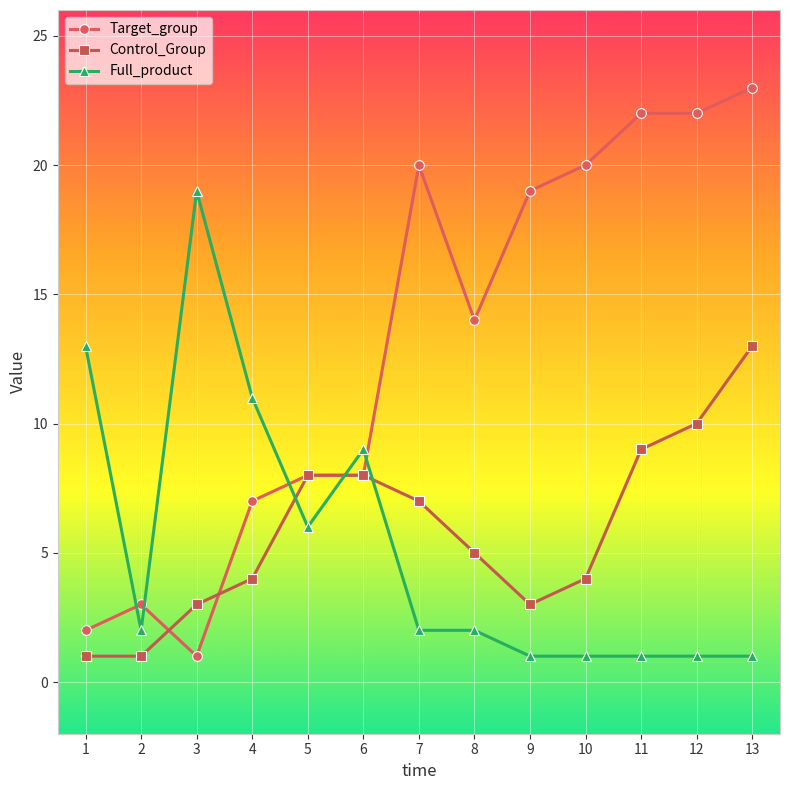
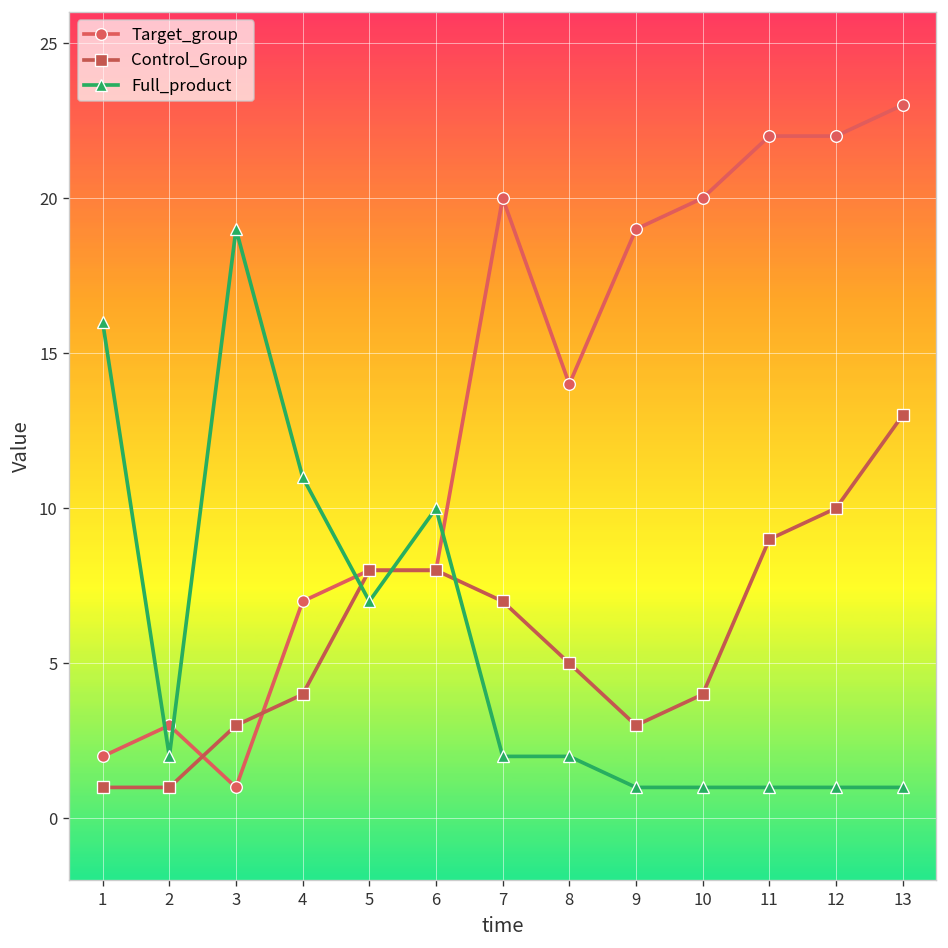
Full_product, 1: 13 -> 16
Full_product, 5: 6 -> 7
Full_product, 6: 9 -> 10
